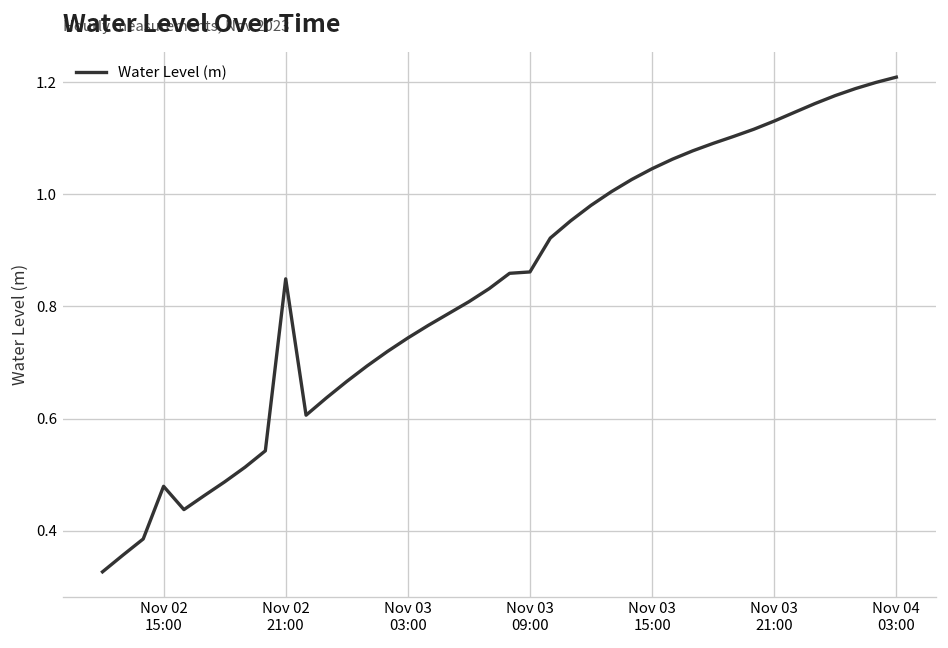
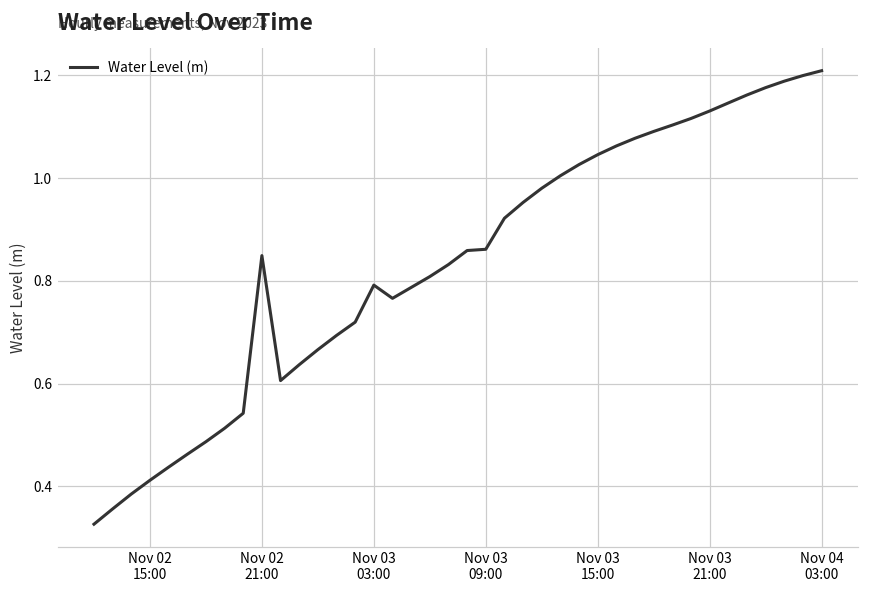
Nov 02 15:00: 0.48 -> 0.41
Nov 03 03:00: 0.74 -> 0.79
